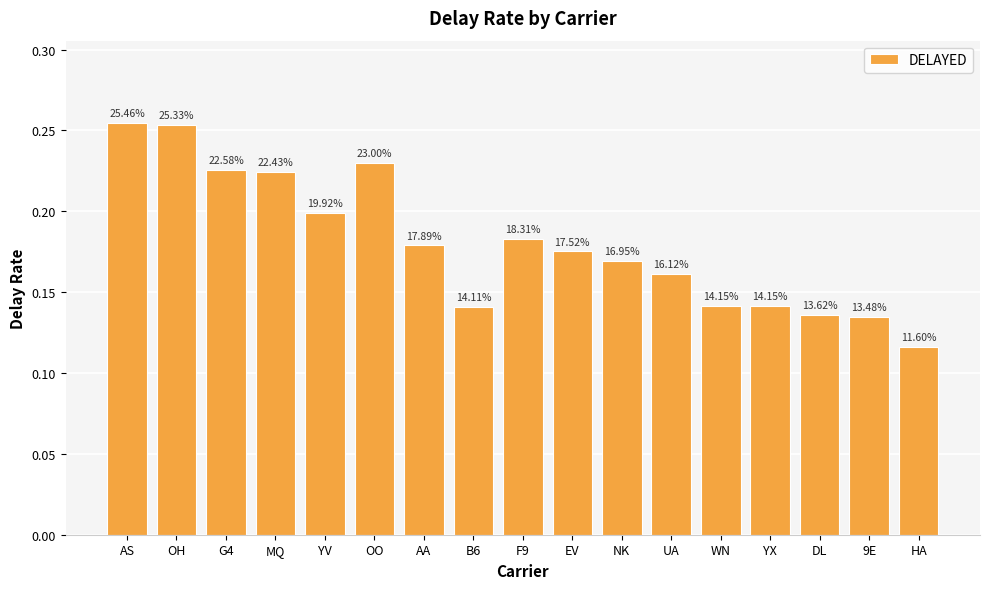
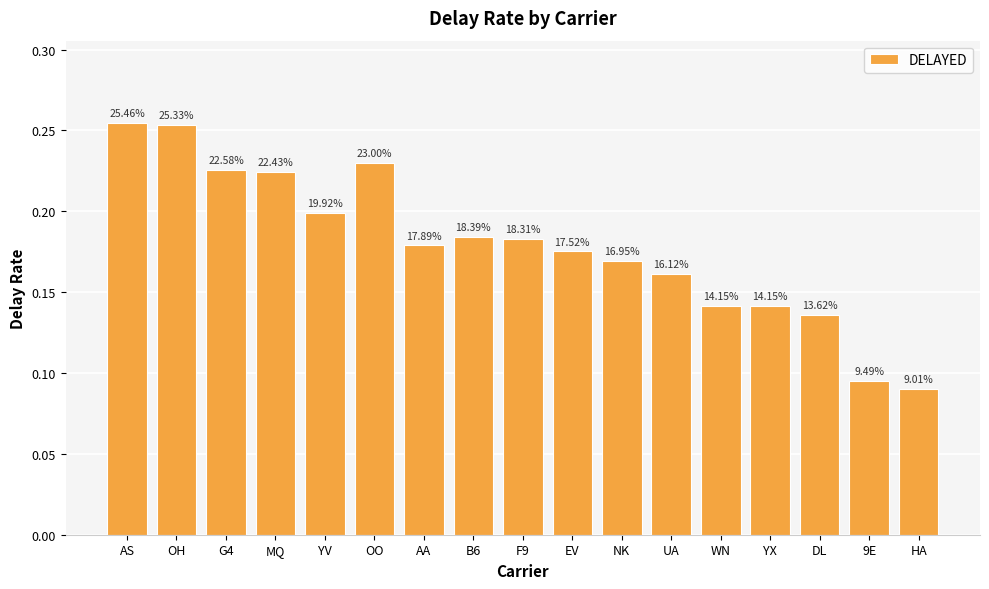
B6: 14.11% -> 18.39%
9E: 13.48% -> 9.49%
HA: 11.60% -> 9.01%
